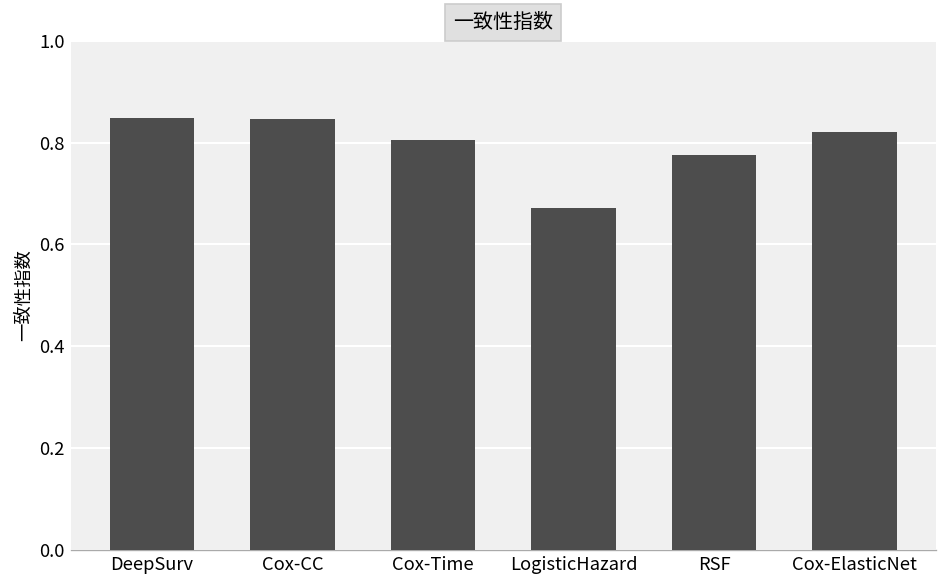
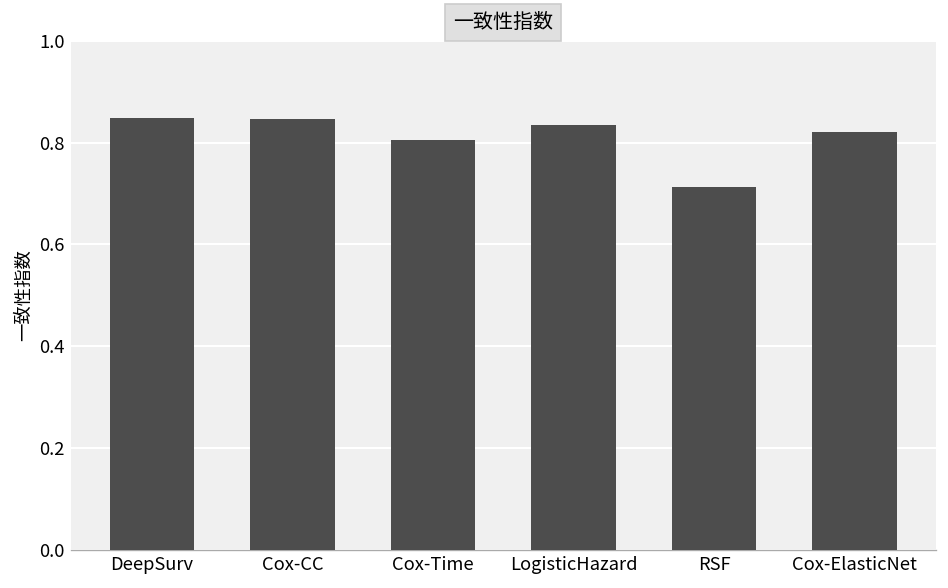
LogisticHazard: 0.67 -> 0.83
RSF: 0.78 -> 0.71
